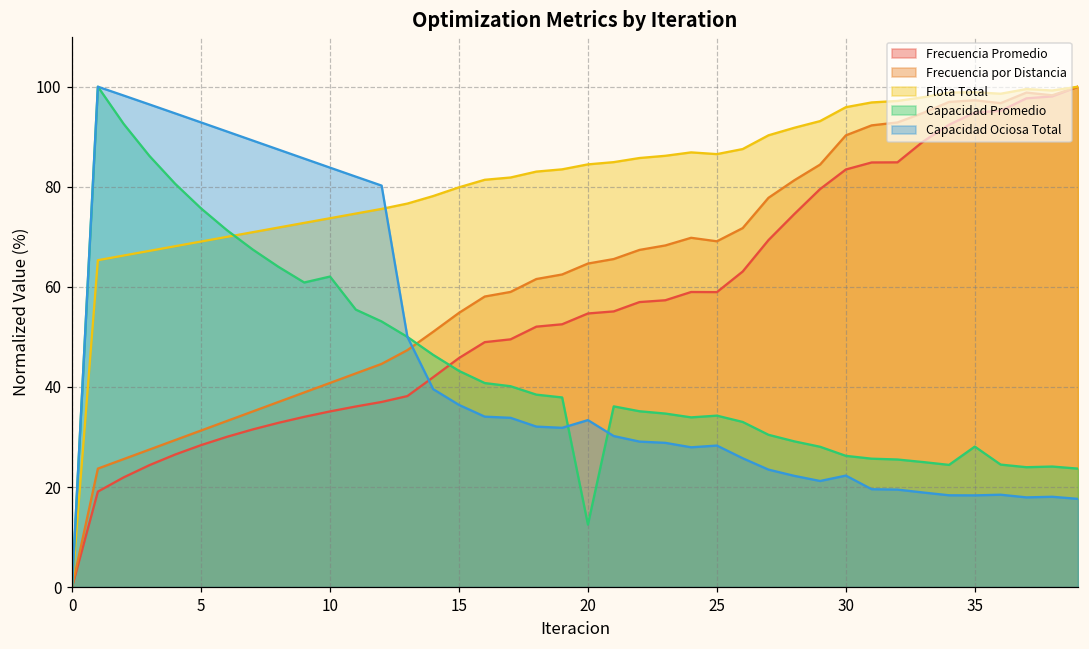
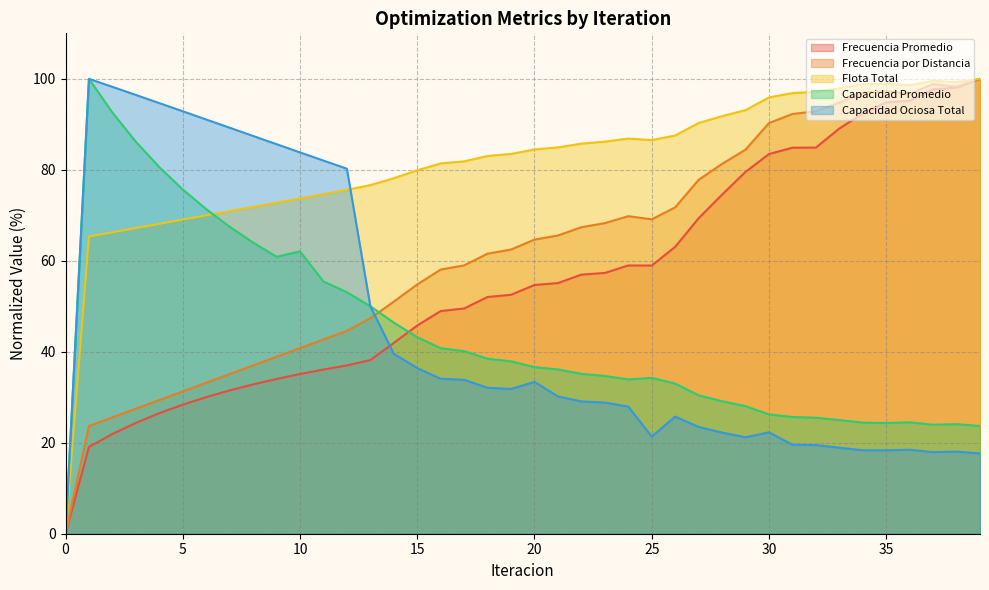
Capacidad Promedio, 20: 12 -> 37
Capacidad Ociosa Total, 25: 28 -> 21
Capacidad Promedio, 35: 28 -> 24
